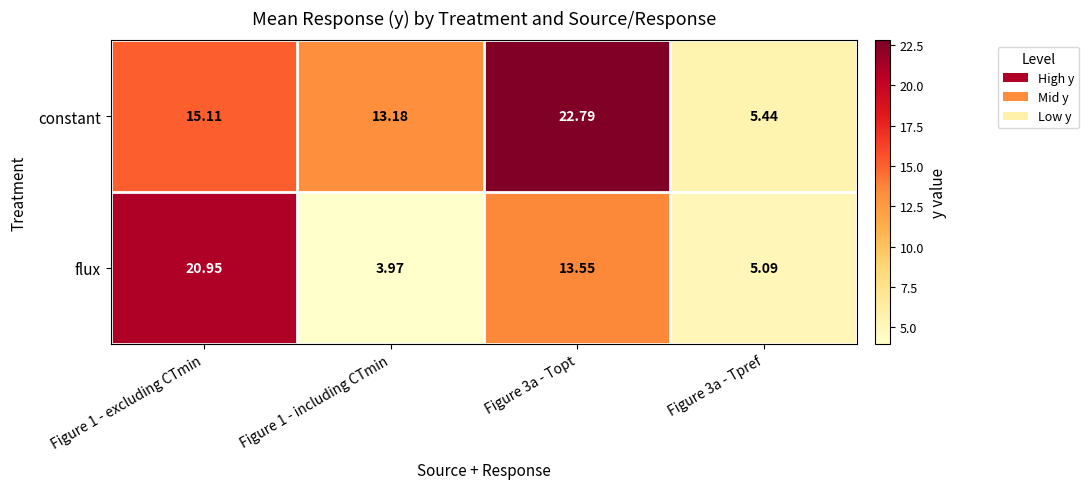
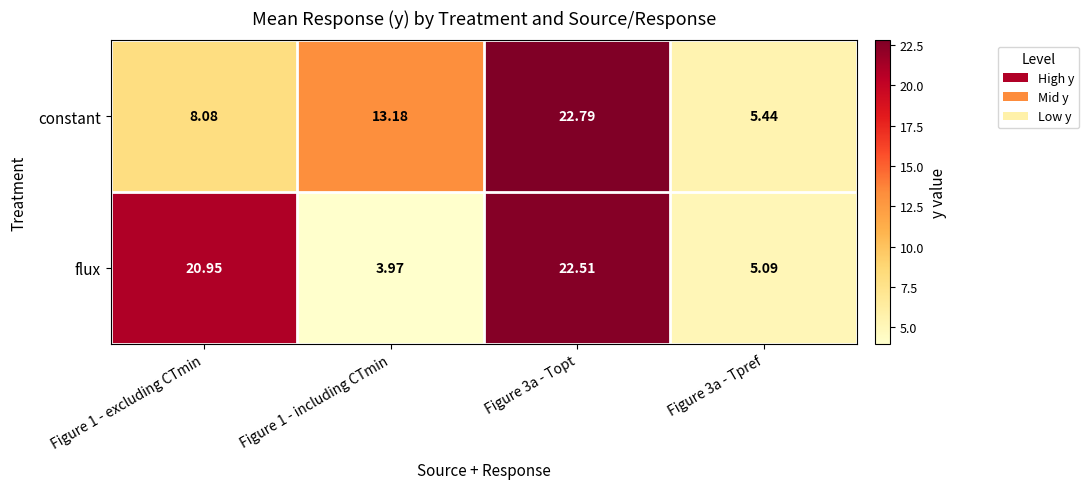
constant, Figure 1 - excluding CTmin: 15.11 -> 8.08
flux, Figure 3a - Topt: 13.55 -> 22.51
